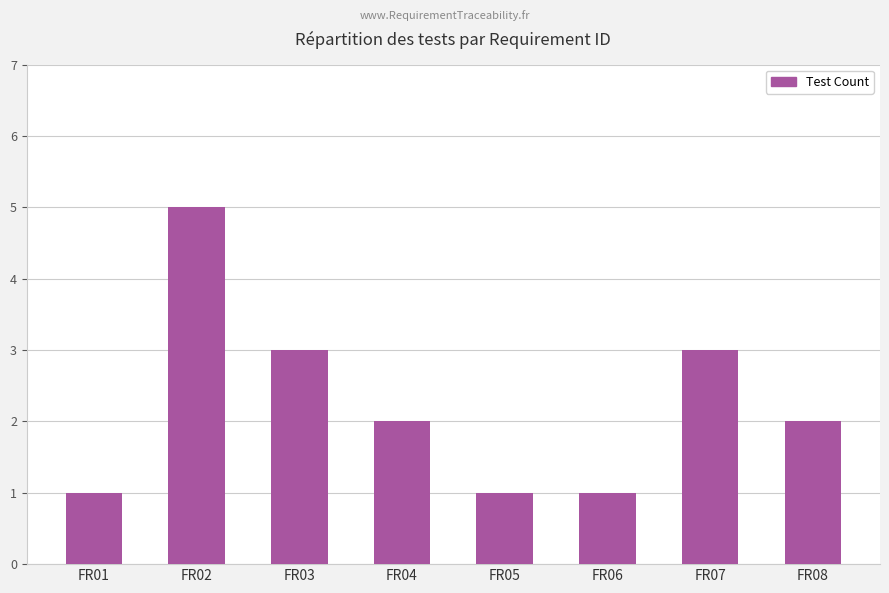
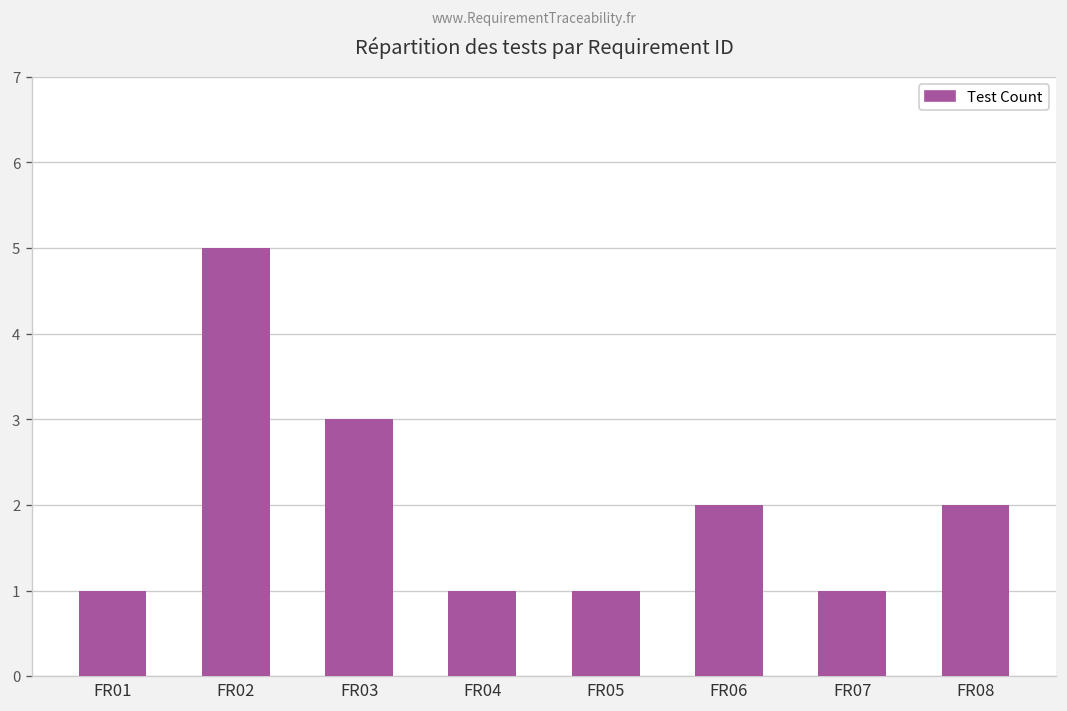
FR04: 2 -> 1
FR06: 1 -> 2
FR07: 3 -> 1
